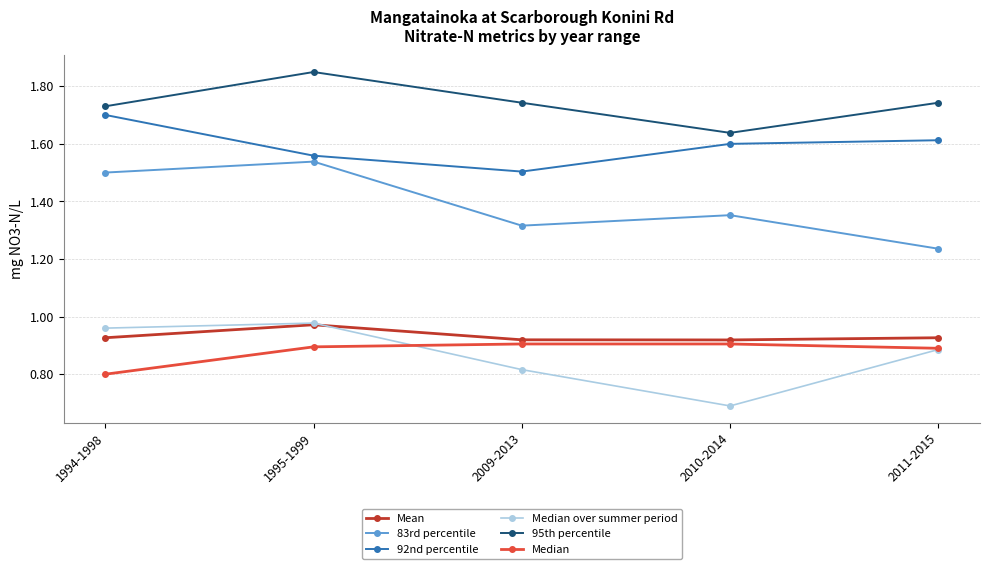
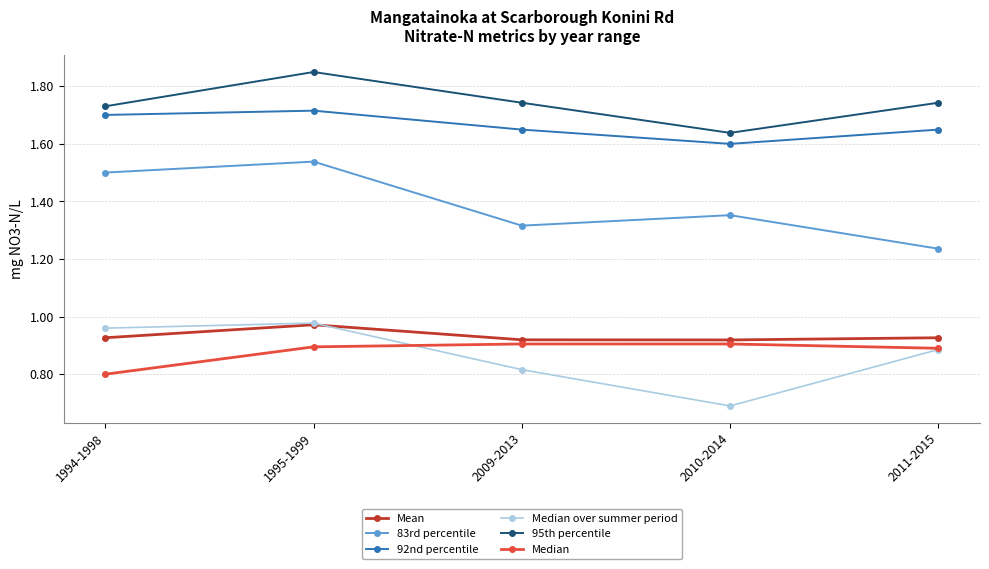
92nd percentile, 1995-1999: 1.56 -> 1.71
92nd percentile, 2009-2013: 1.50 -> 1.65
92nd percentile, 2011-2015: 1.61 -> 1.65
